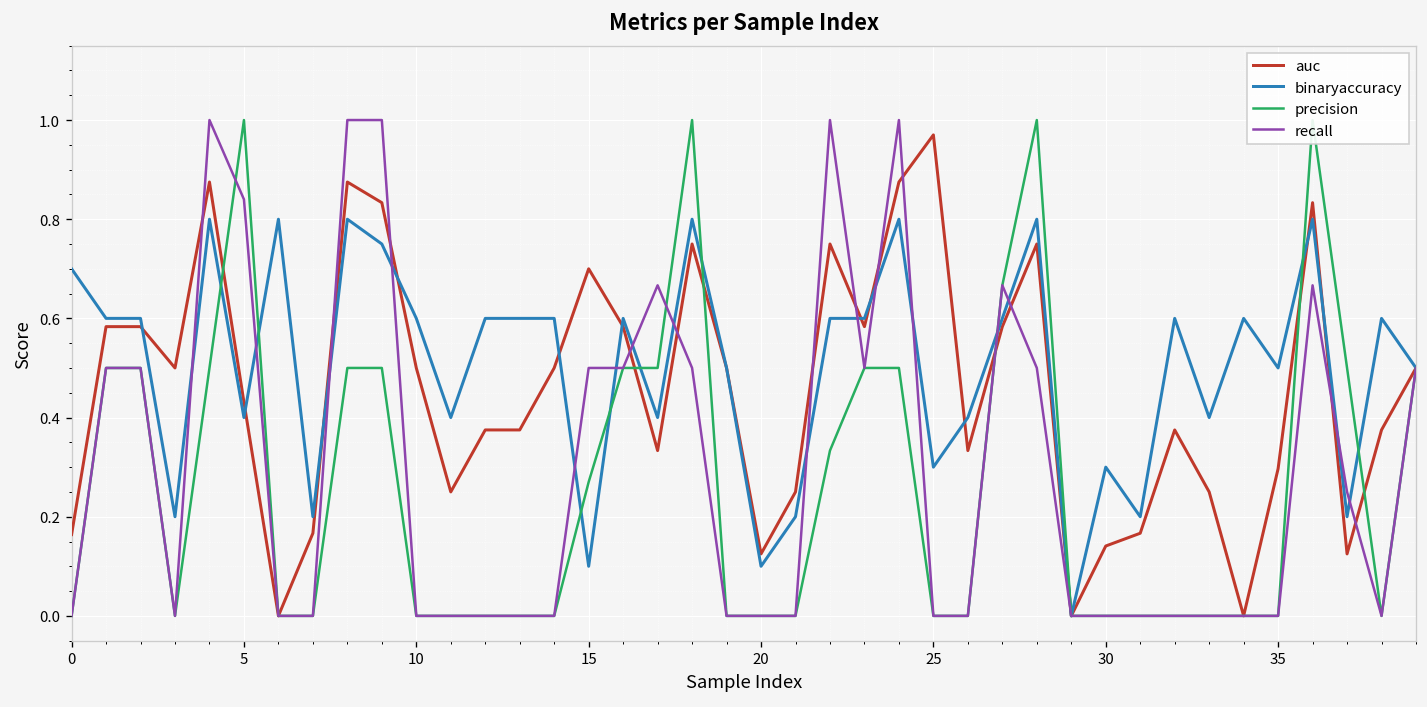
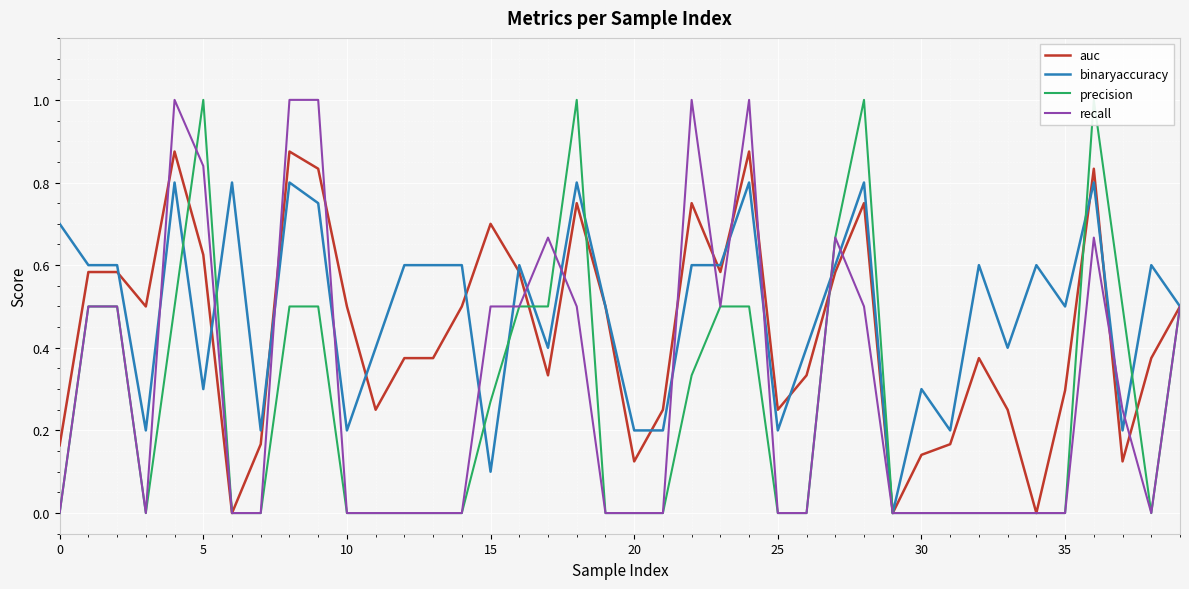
auc, 5: 0.43 -> 0.63
binaryaccuracy, 5: 0.4 -> 0.3
binaryaccuracy, 10: 0.6 -> 0.2
binaryaccuracy, 20: 0.1 -> 0.2
auc, 25: 0.97 -> 0.25
binaryaccuracy, 25: 0.3 -> 0.2
